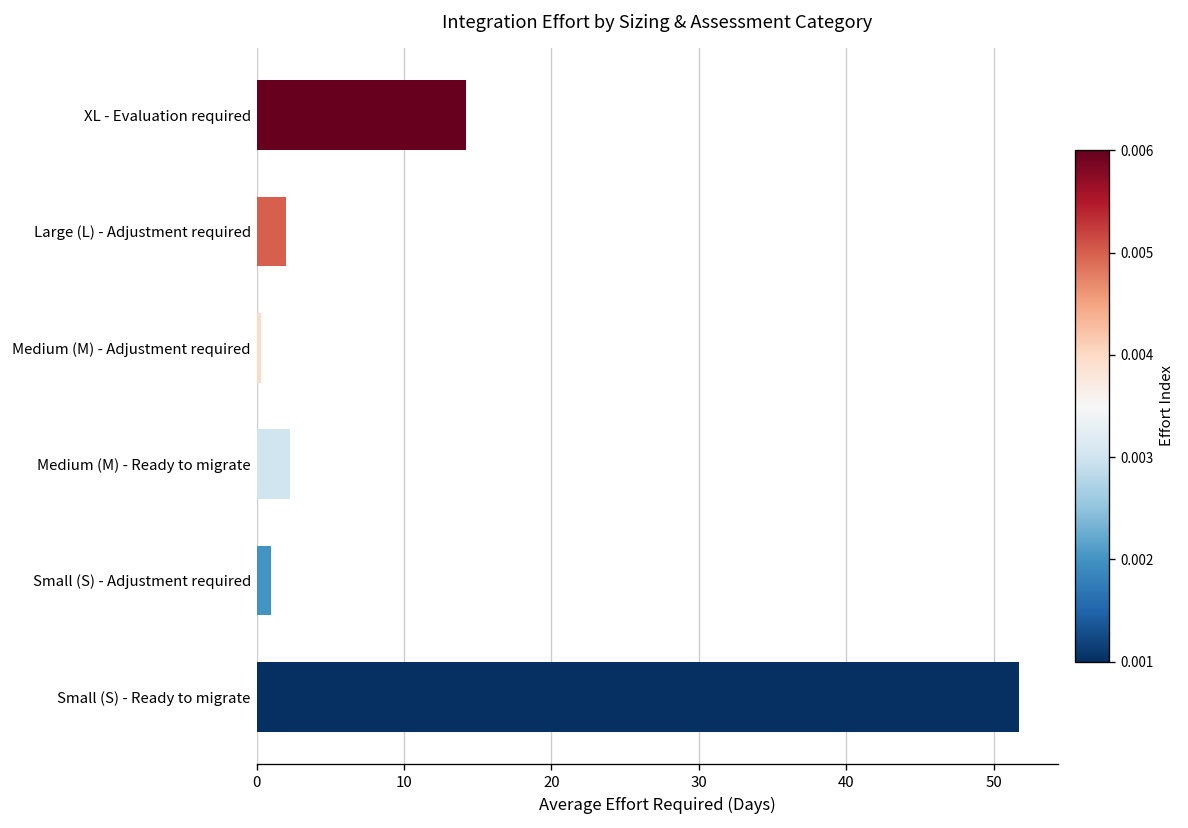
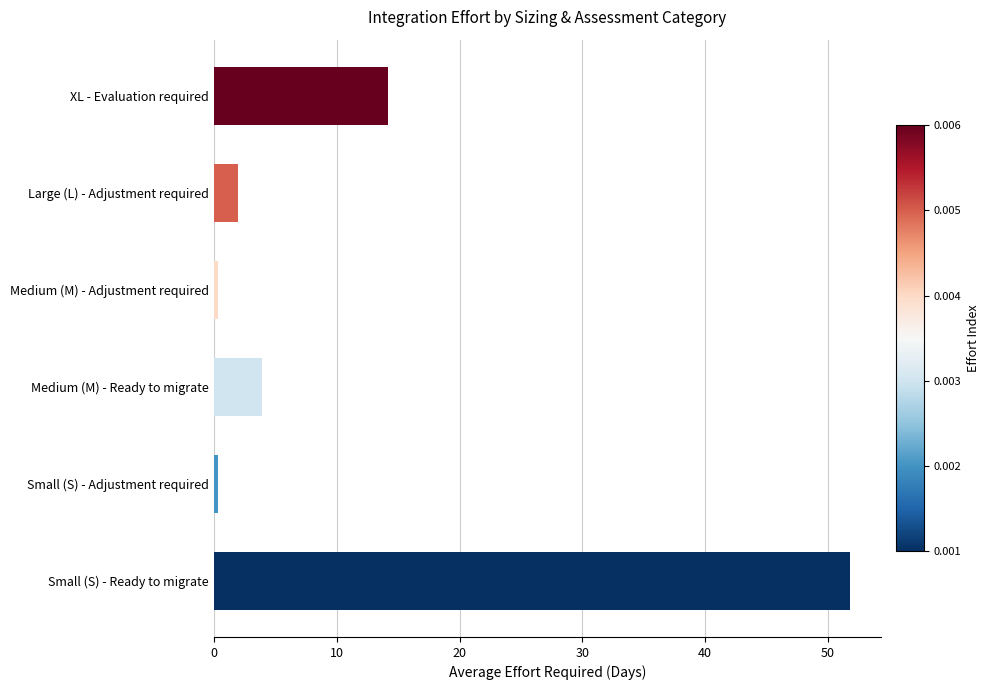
Medium (M) - Ready to migrate: 2.3 -> 3.9
Small (S) - Adjustment required: 1.0 -> 0.3
